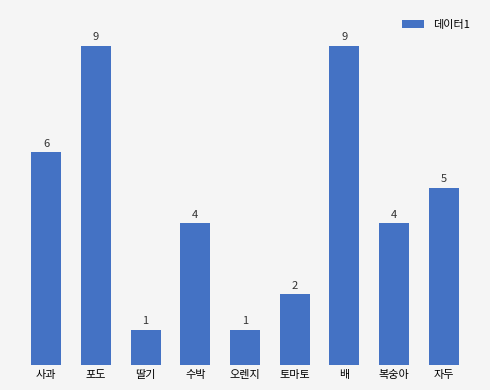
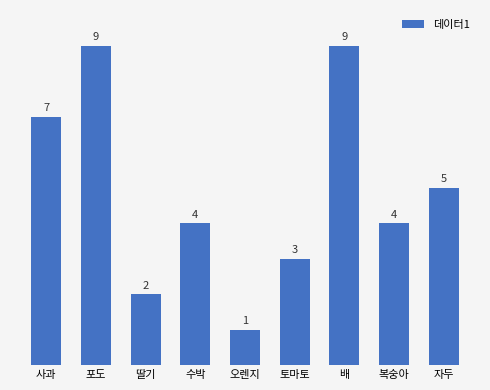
사과: 6 -> 7
딸기: 1 -> 2
토마토: 2 -> 3
